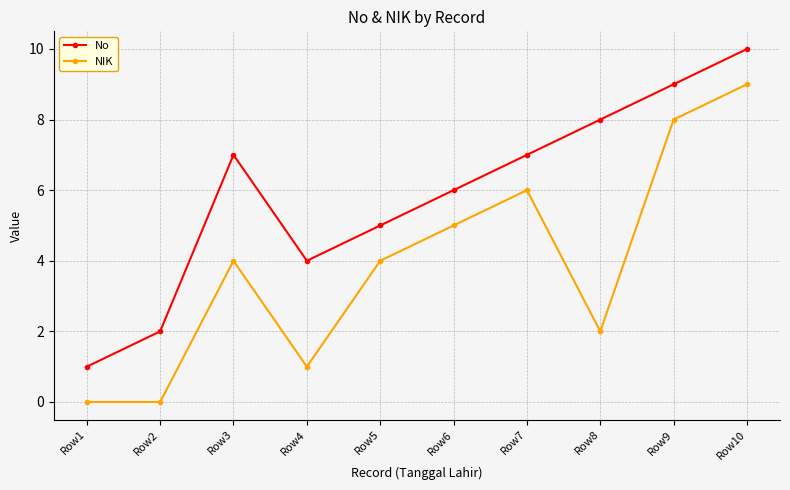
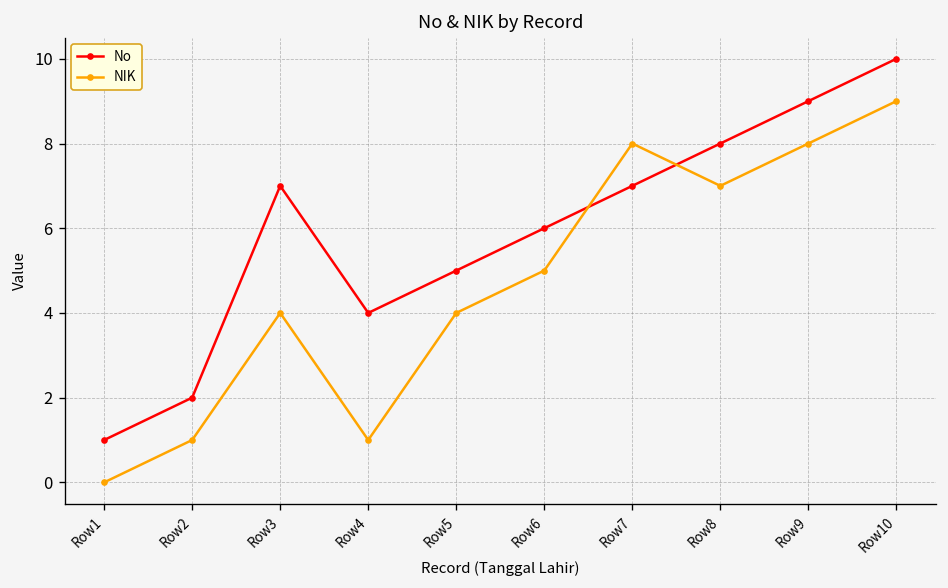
NIK, Row2: 0 -> 1
NIK, Row7: 6 -> 8
NIK, Row8: 2 -> 7
